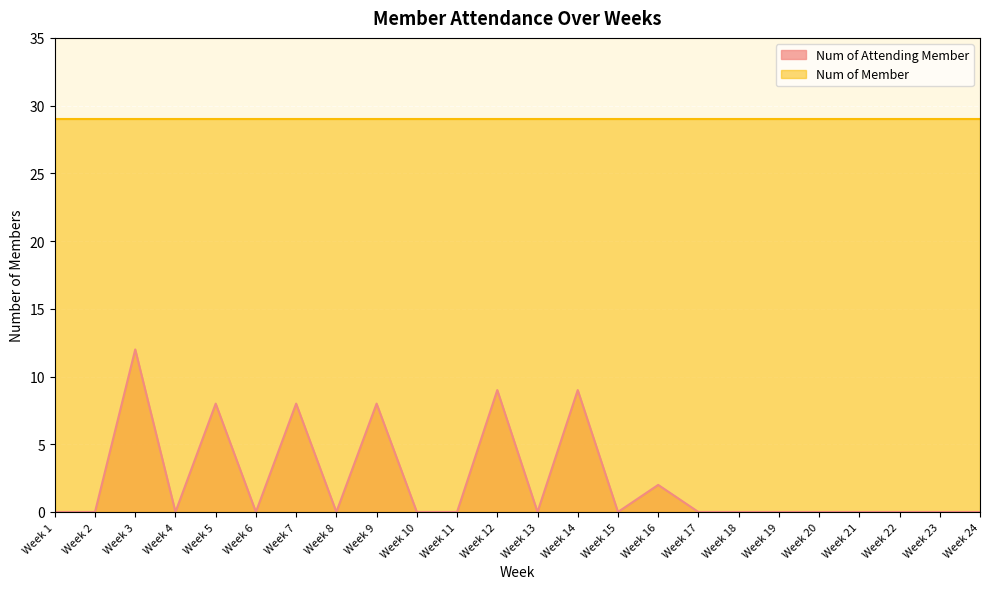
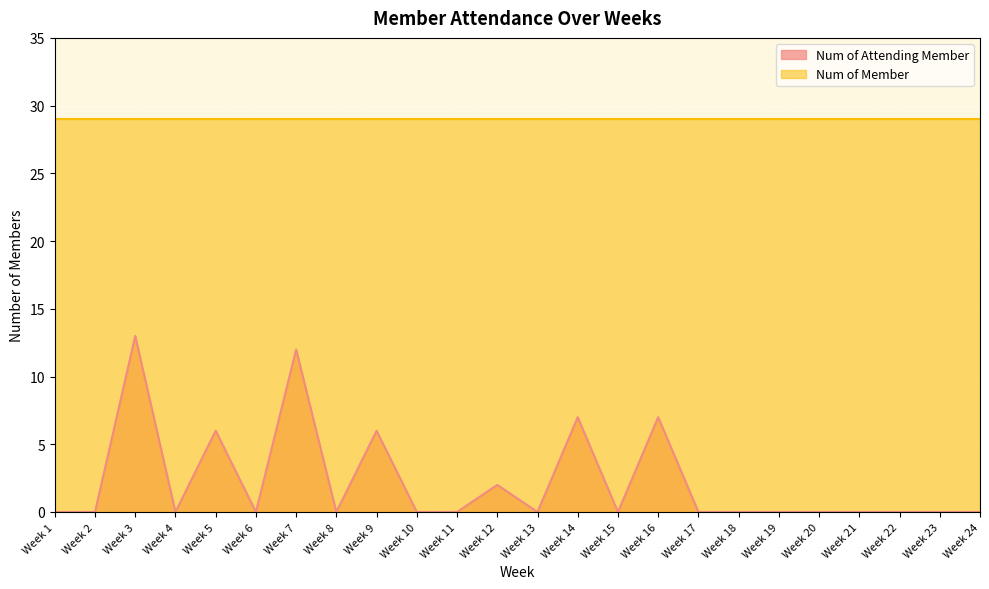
Num of Attending Member, Week 3: 12 -> 13
Num of Attending Member, Week 5: 8 -> 6
Num of Attending Member, Week 7: 8 -> 12
Num of Attending Member, Week 9: 8 -> 6
Num of Attending Member, Week 12: 9 -> 2
Num of Attending Member, Week 14: 9 -> 7
Num of Attending Member, Week 16: 2 -> 7
